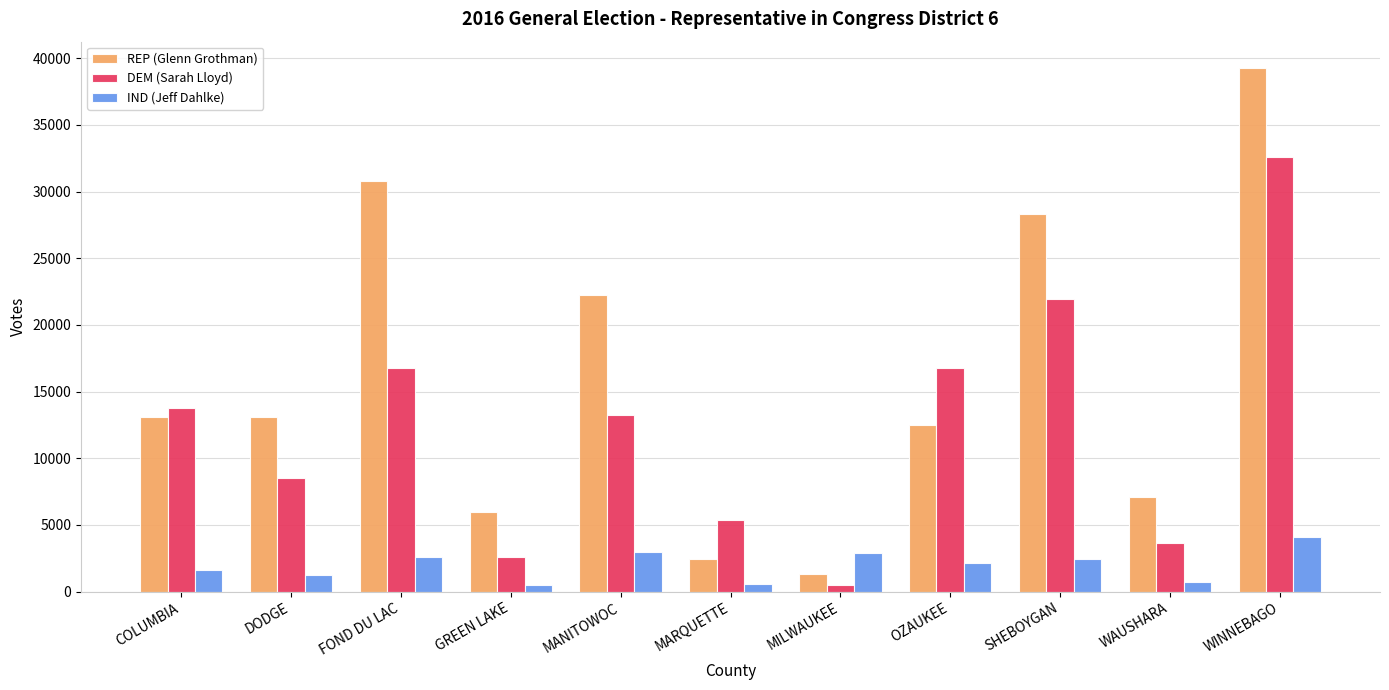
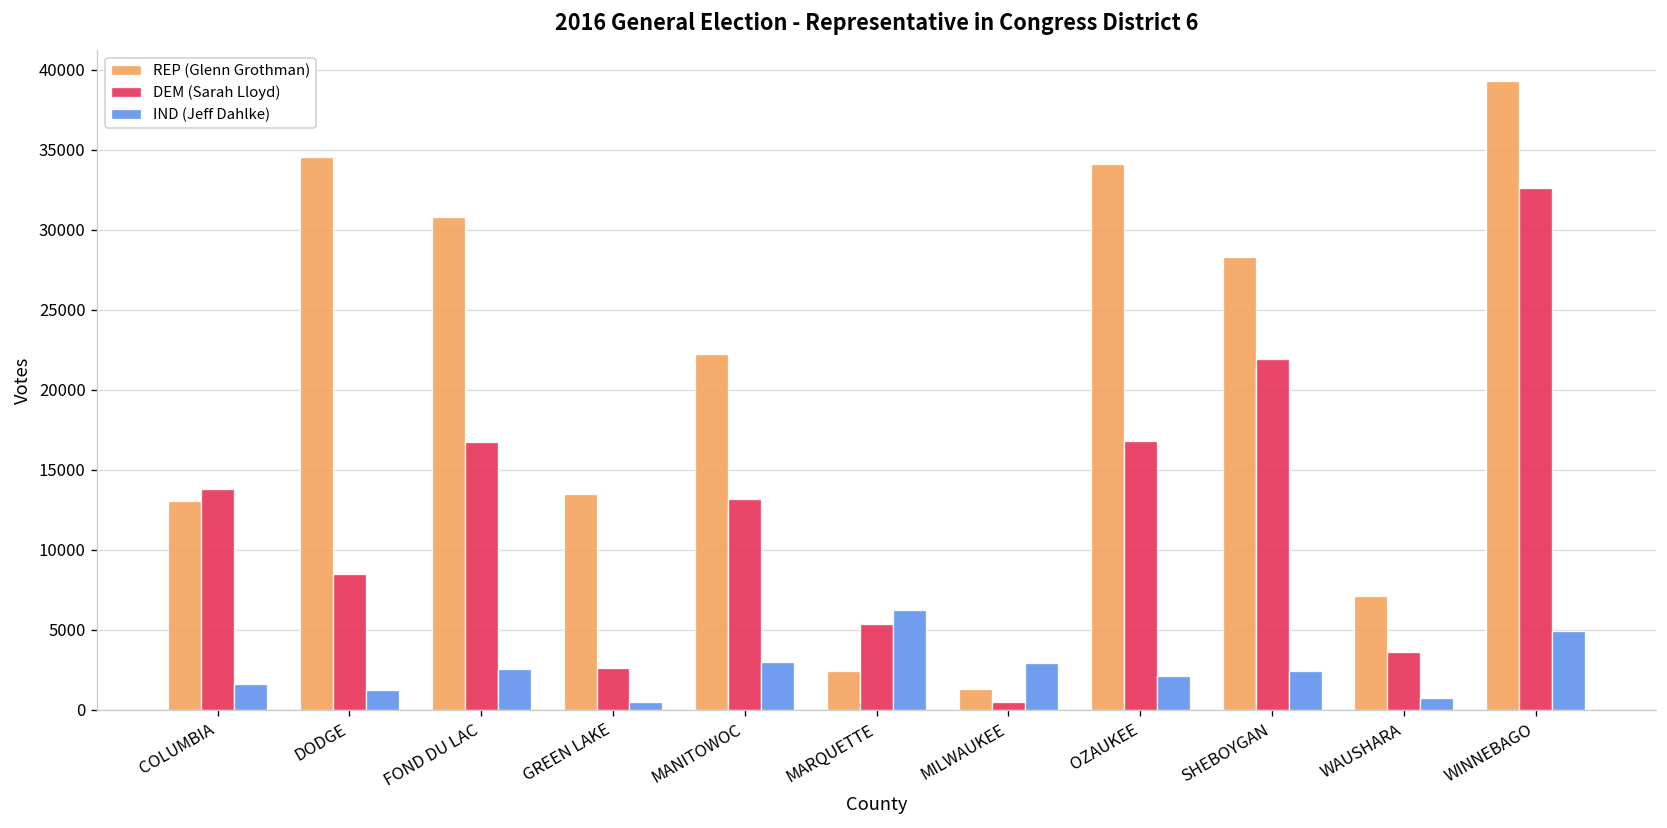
REP (Glenn Grothman), DODGE: 13100 -> 34500
REP (Glenn Grothman), GREEN LAKE: 6000 -> 13500
IND (Jeff Dahlke), MARQUETTE: 600 -> 6300
REP (Glenn Grothman), OZAUKEE: 12500 -> 34100
IND (Jeff Dahlke), WINNEBAGO: 4100 -> 4900
